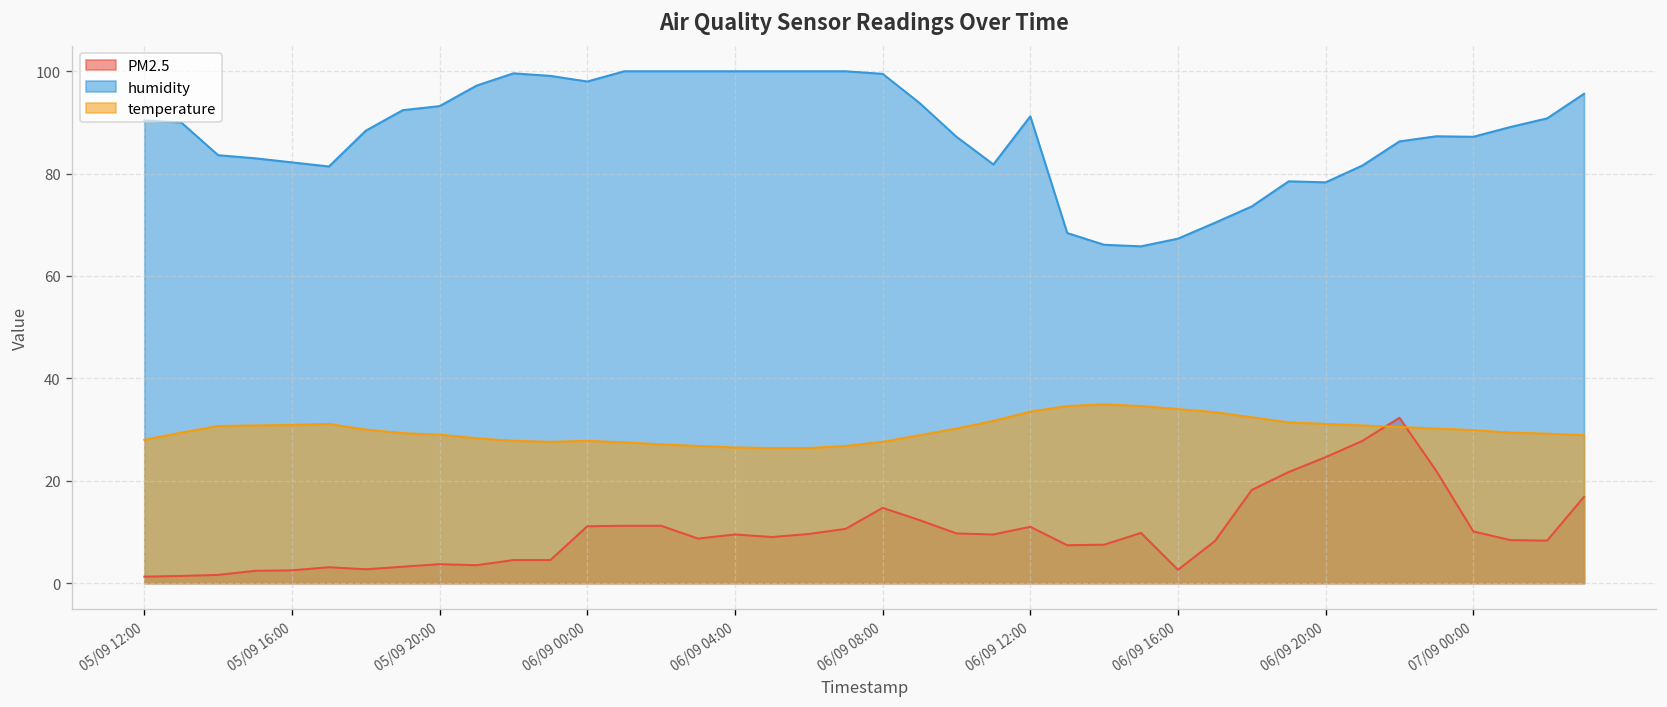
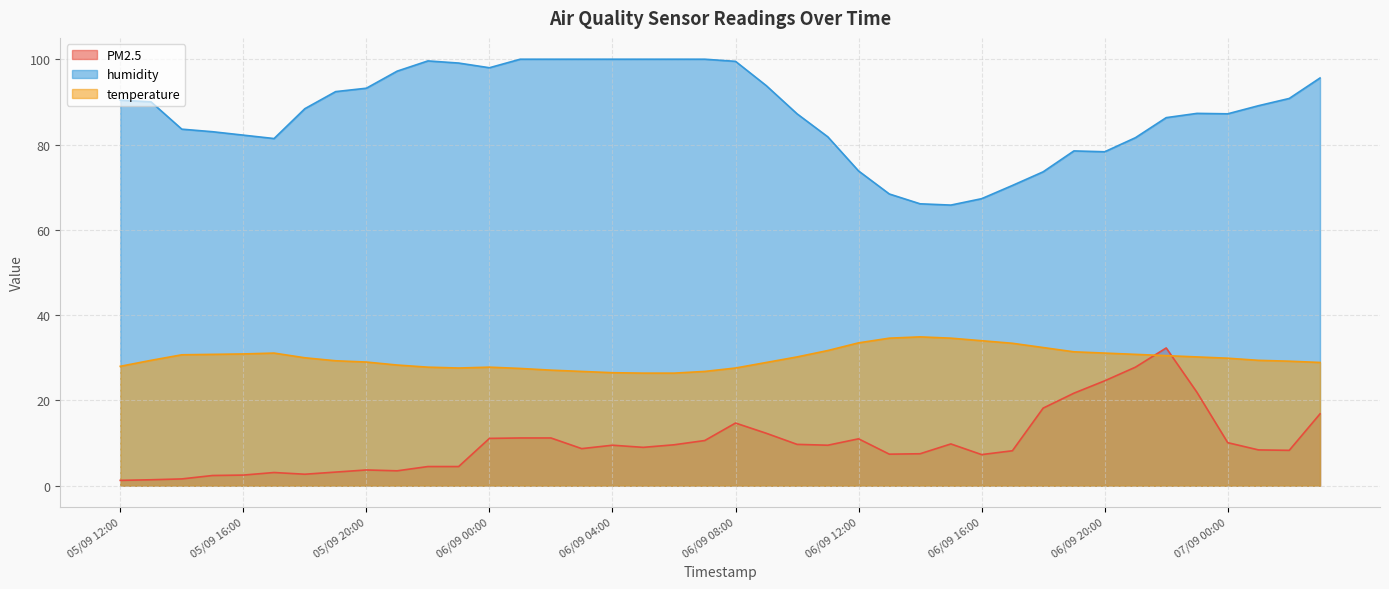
humidity, 06/09 12:00: 91 -> 74
PM2.5, 06/09 16:00: 3 -> 7
